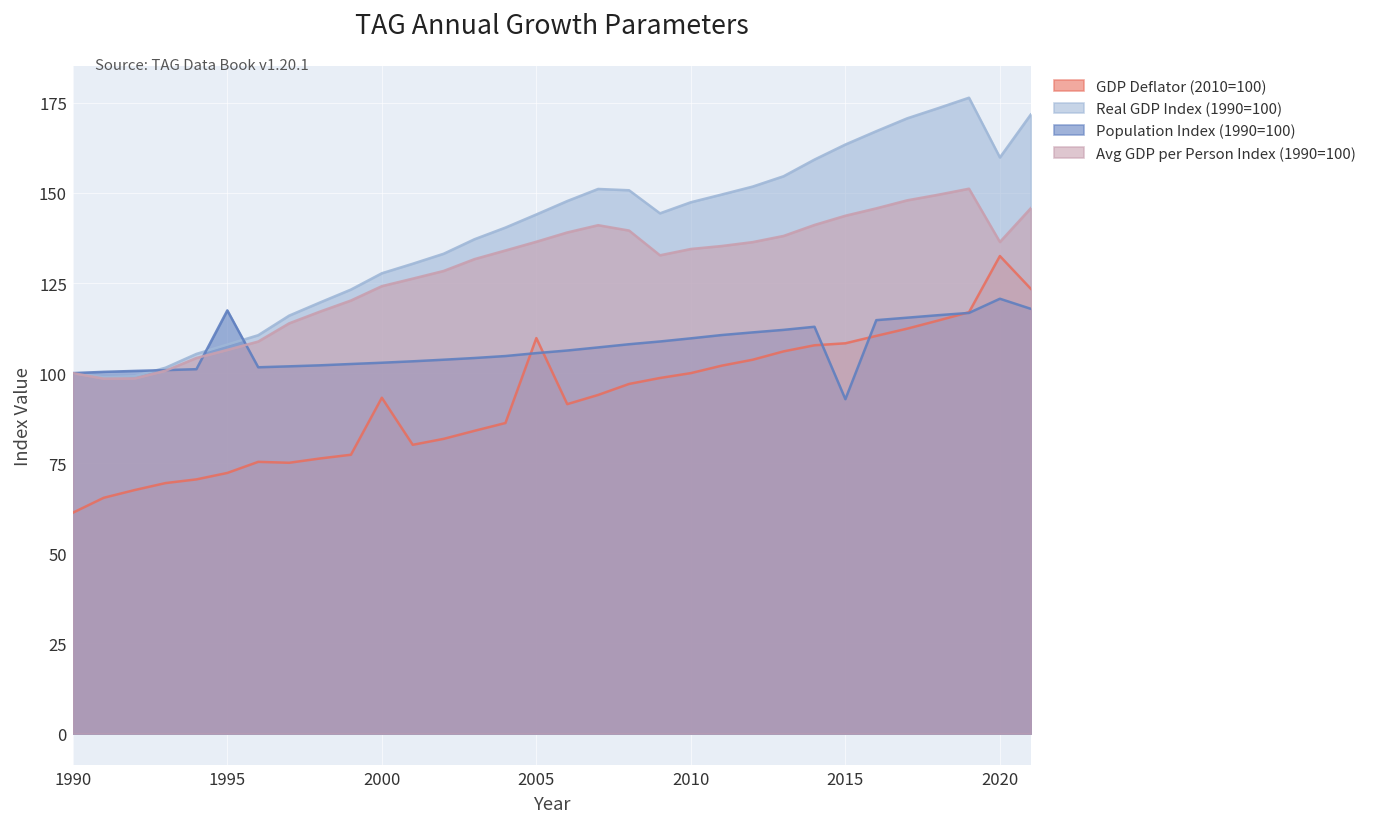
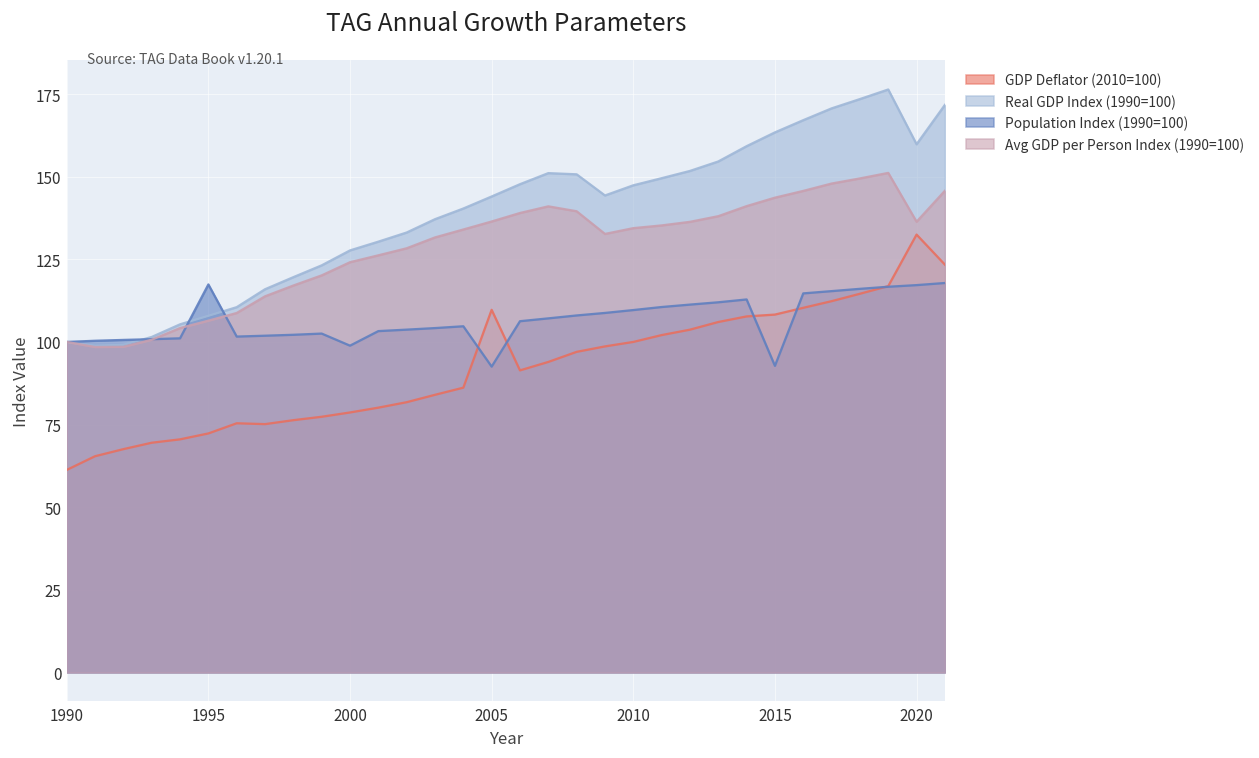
GDP Deflator (2010=100), 2000: 93 -> 79
Population Index (1990=100), 2000: 103 -> 99
Population Index (1990=100), 2005: 106 -> 93
Population Index (1990=100), 2020: 121 -> 117
